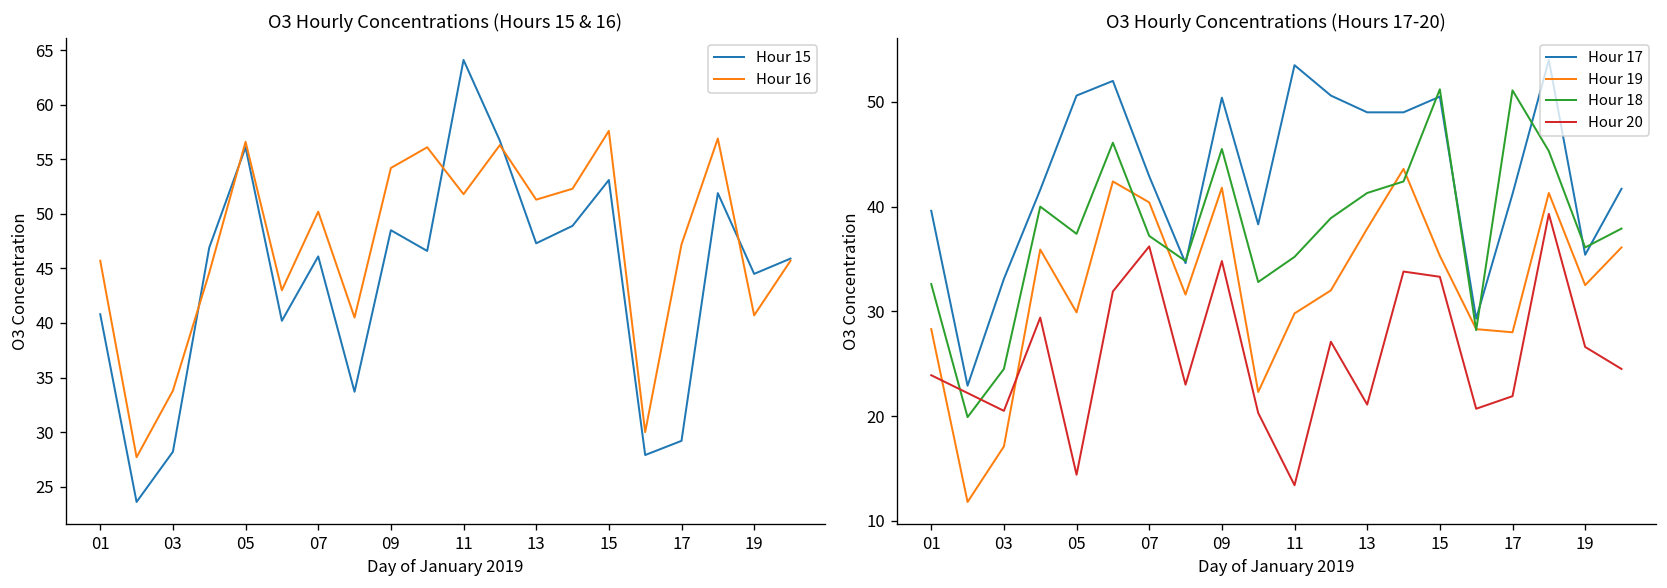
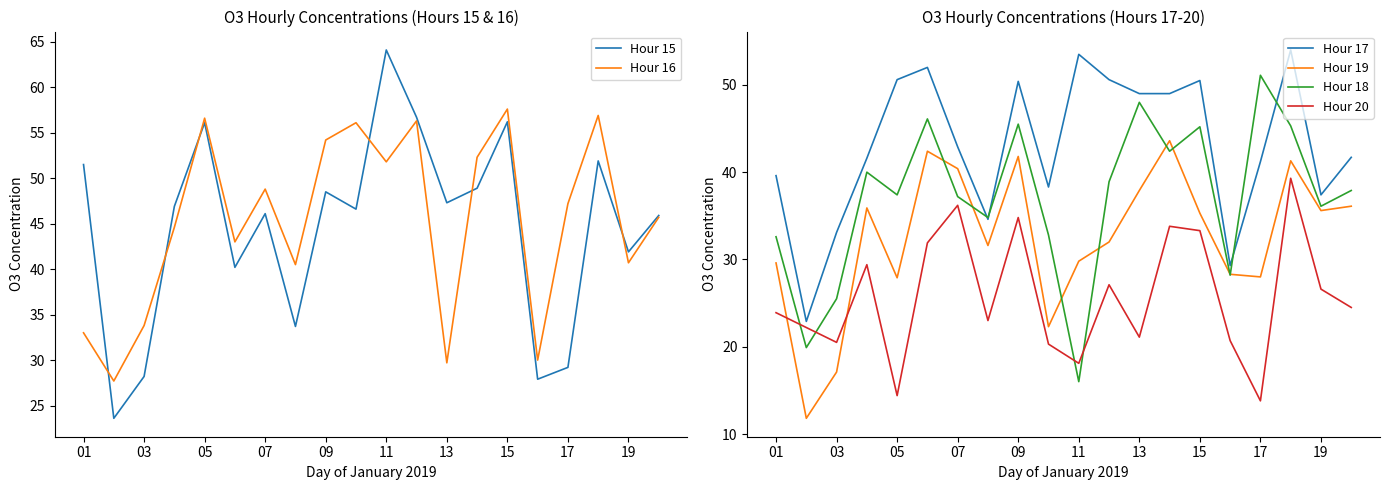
O3 Hourly Concentrations (Hours 15 & 16), Hour 15, 01: 41 -> 52
O3 Hourly Concentrations (Hours 15 & 16), Hour 16, 01: 46 -> 33
O3 Hourly Concentrations (Hours 15 & 16), Hour 16, 07: 50 -> 49
O3 Hourly Concentrations (Hours 15 & 16), Hour 16, 13: 51 -> 30
O3 Hourly Concentrations (Hours 15 & 16), Hour 15, 15: 53 -> 56
O3 Hourly Concentrations (Hours 15 & 16), Hour 15, 19: 45 -> 42
O3 Hourly Concentrations (Hours 17-20), Hour 19, 01: 28 -> 30
O3 Hourly Concentrations (Hours 17-20), Hour 18, 03: 25 -> 26
O3 Hourly Concentrations (Hours 17-20), Hour 19, 05: 30 -> 28
O3 Hourly Concentrations (Hours 17-20), Hour 18, 11: 35 -> 16
O3 Hourly Concentrations (Hours 17-20), Hour 20, 11: 13 -> 18
O3 Hourly Concentrations (Hours 17-20), Hour 18, 13: 41 -> 48
O3 Hourly Concentrations (Hours 17-20), Hour 18, 15: 51 -> 45
O3 Hourly Concentrations (Hours 17-20), Hour 20, 17: 22 -> 14
O3 Hourly Concentrations (Hours 17-20), Hour 17, 19: 35 -> 37
O3 Hourly Concentrations (Hours 17-20), Hour 19, 19: 33 -> 36
